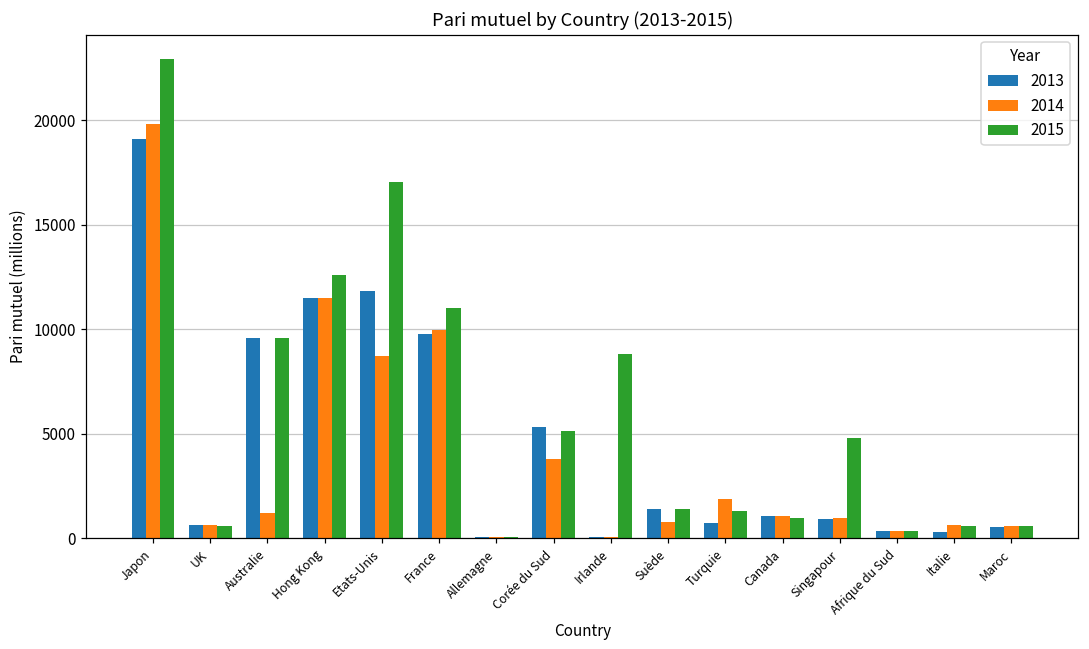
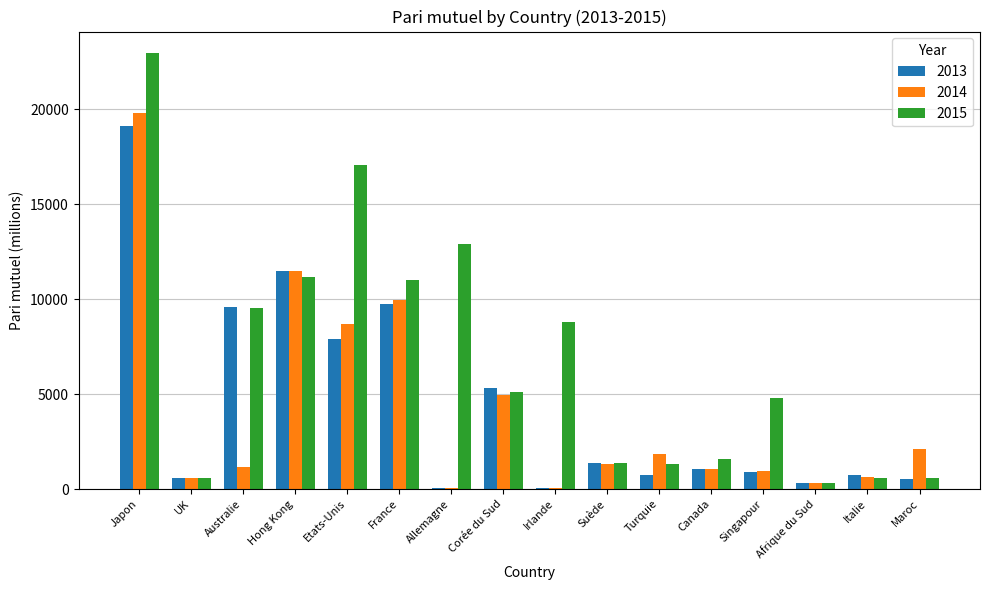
2015, Hong Kong: 12600 -> 11100
2013, Etats-Unis: 11800 -> 7900
2015, Allemagne: 0 -> 12900
2014, Corée du Sud: 3800 -> 5000
2014, Suède: 800 -> 1300
2015, Canada: 1000 -> 1600
2013, Italie: 300 -> 800
2014, Maroc: 600 -> 2100
